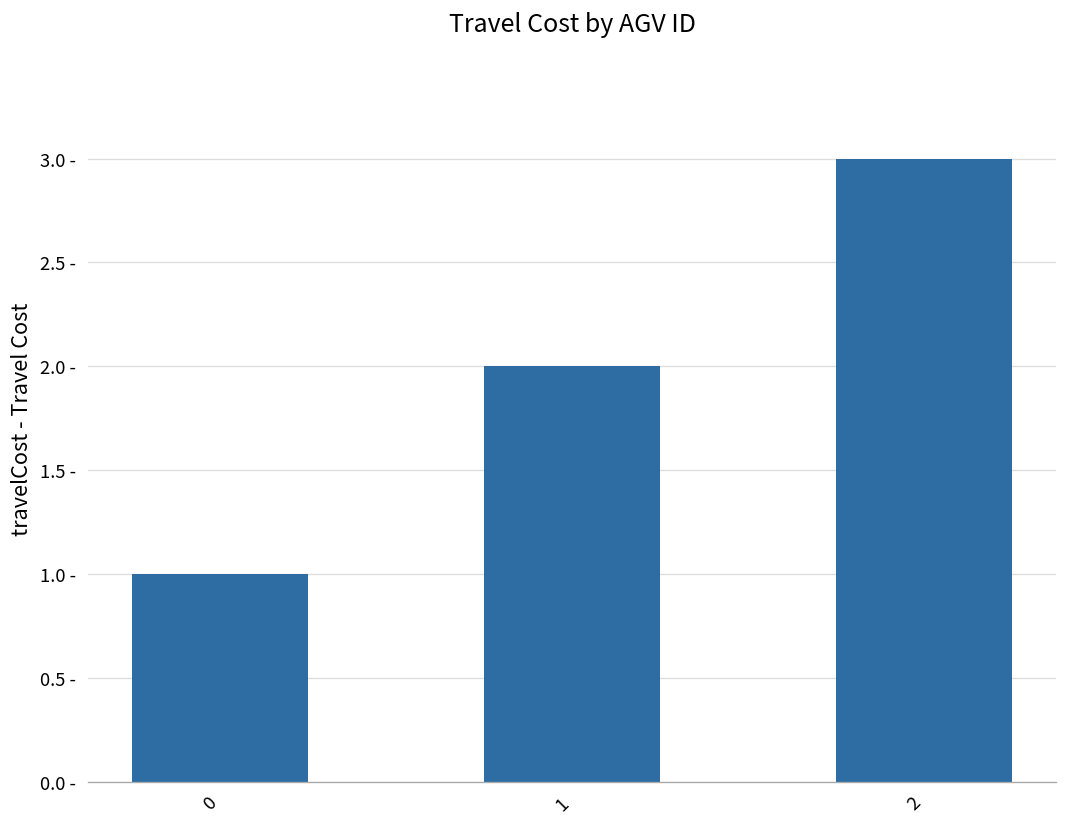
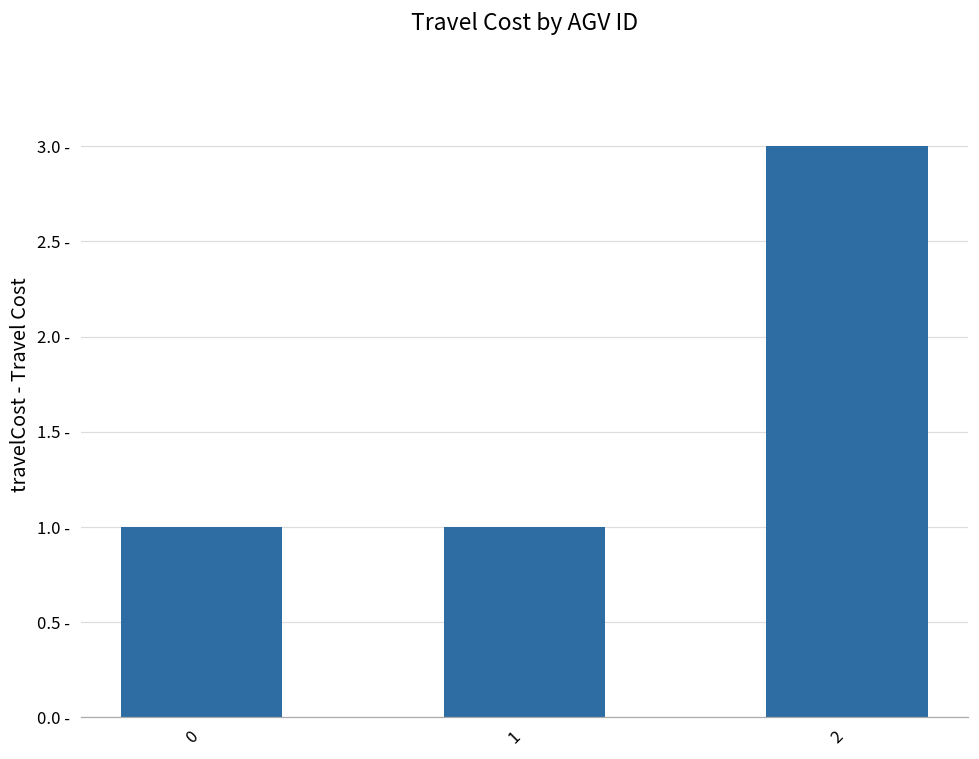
1: 2 - -> 1 -
